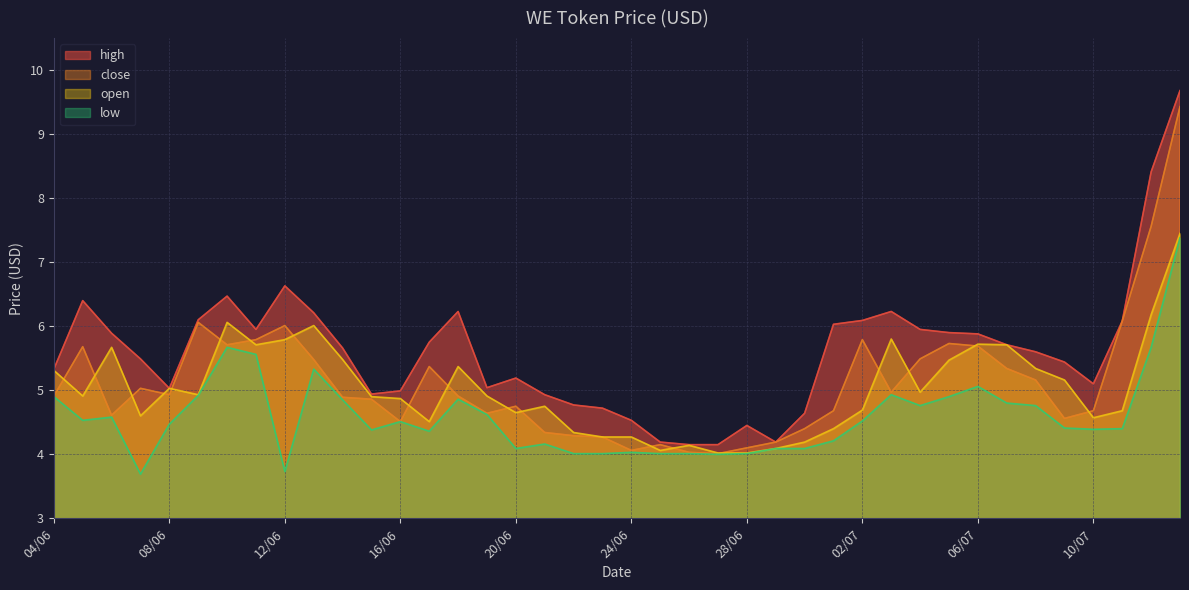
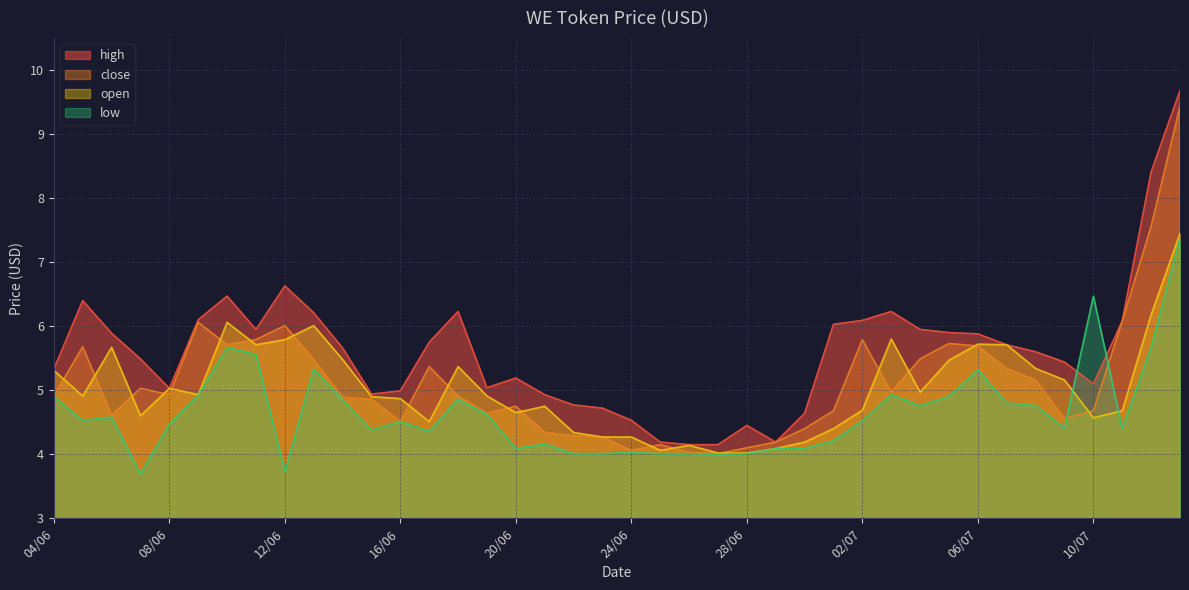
low, 06/07: 5.1 -> 5.3
low, 10/07: 4.4 -> 6.5
